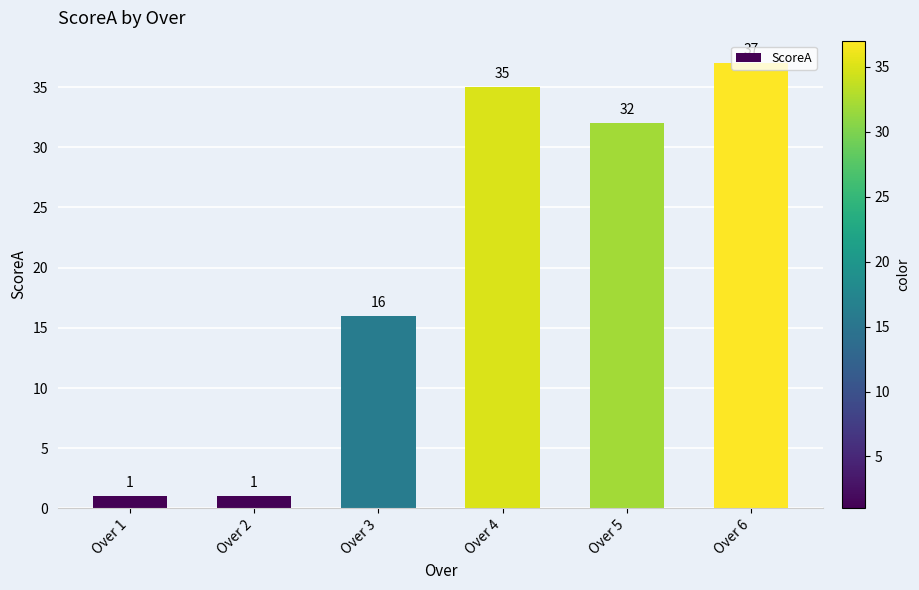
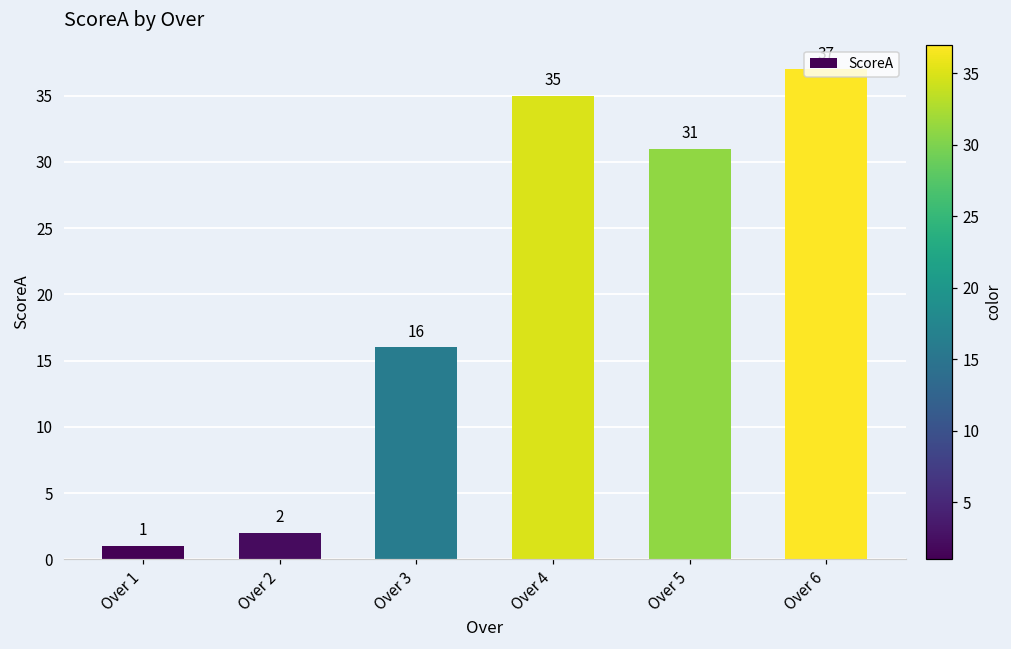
Over 2: 1 -> 2
Over 5: 32 -> 31
